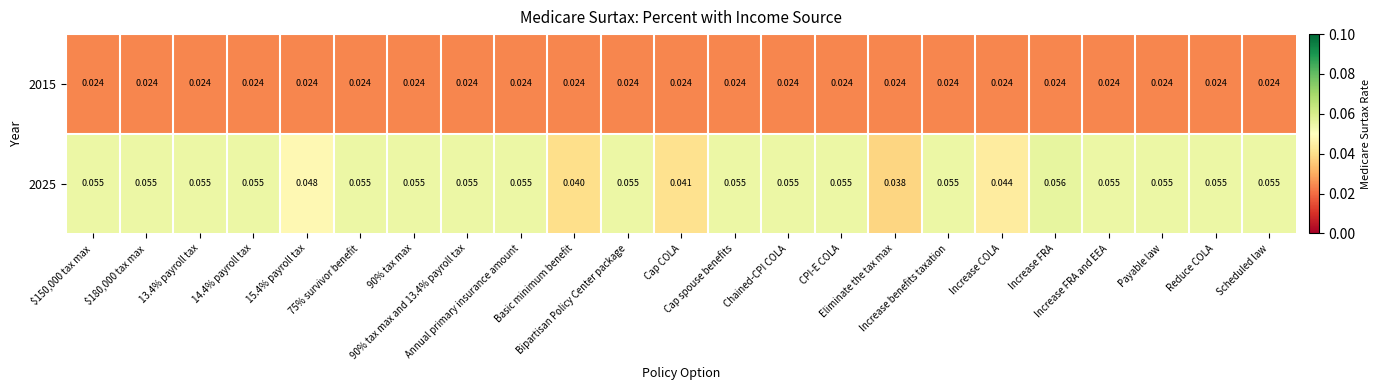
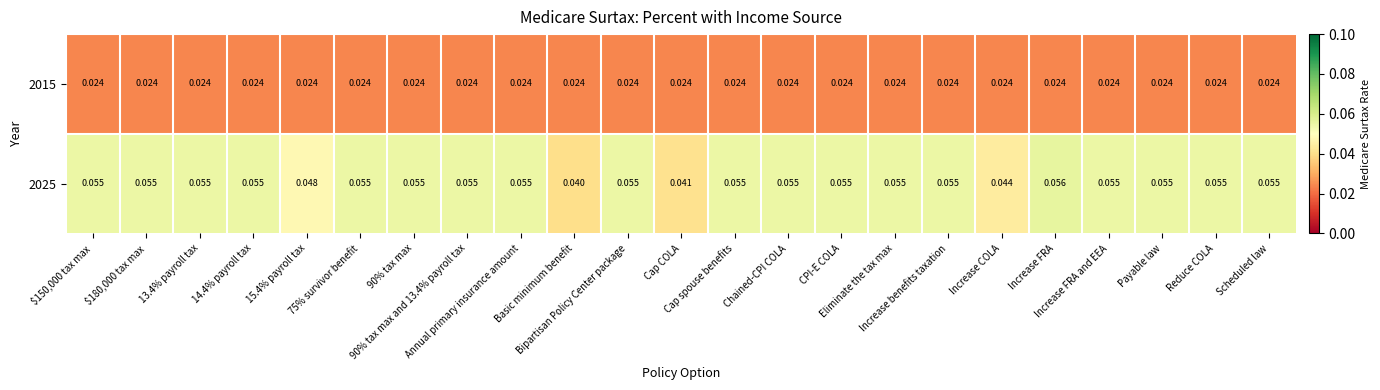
2025, Eliminate the tax max: 0.038 -> 0.055
